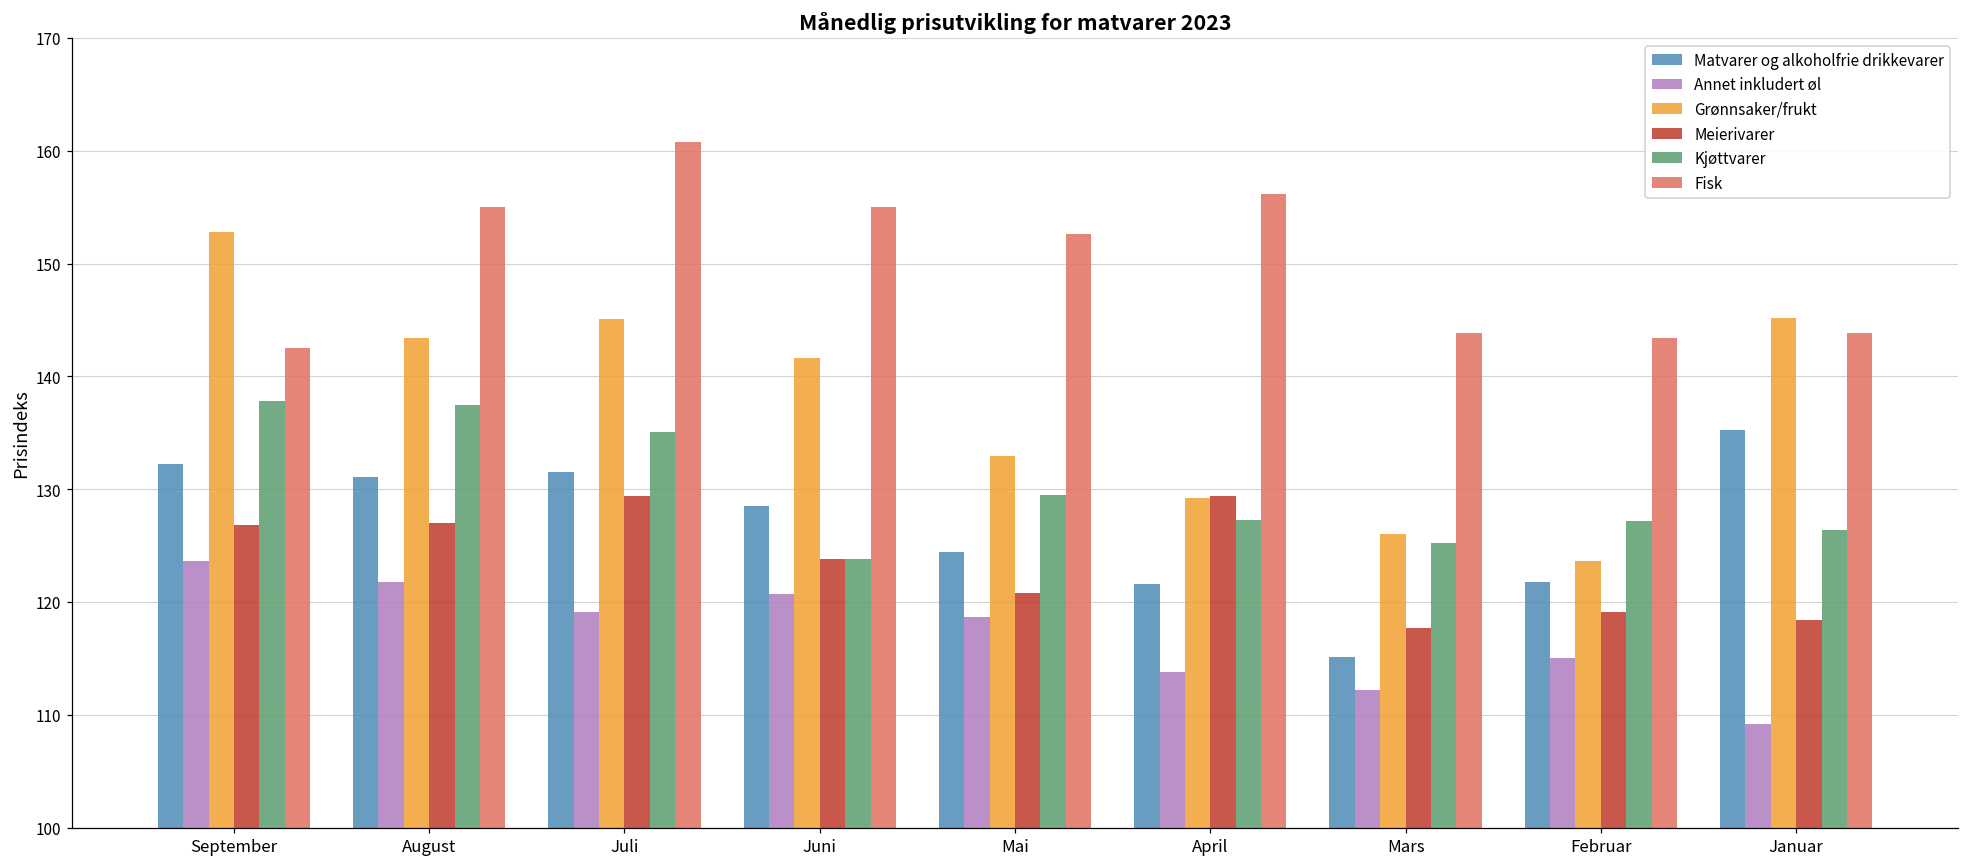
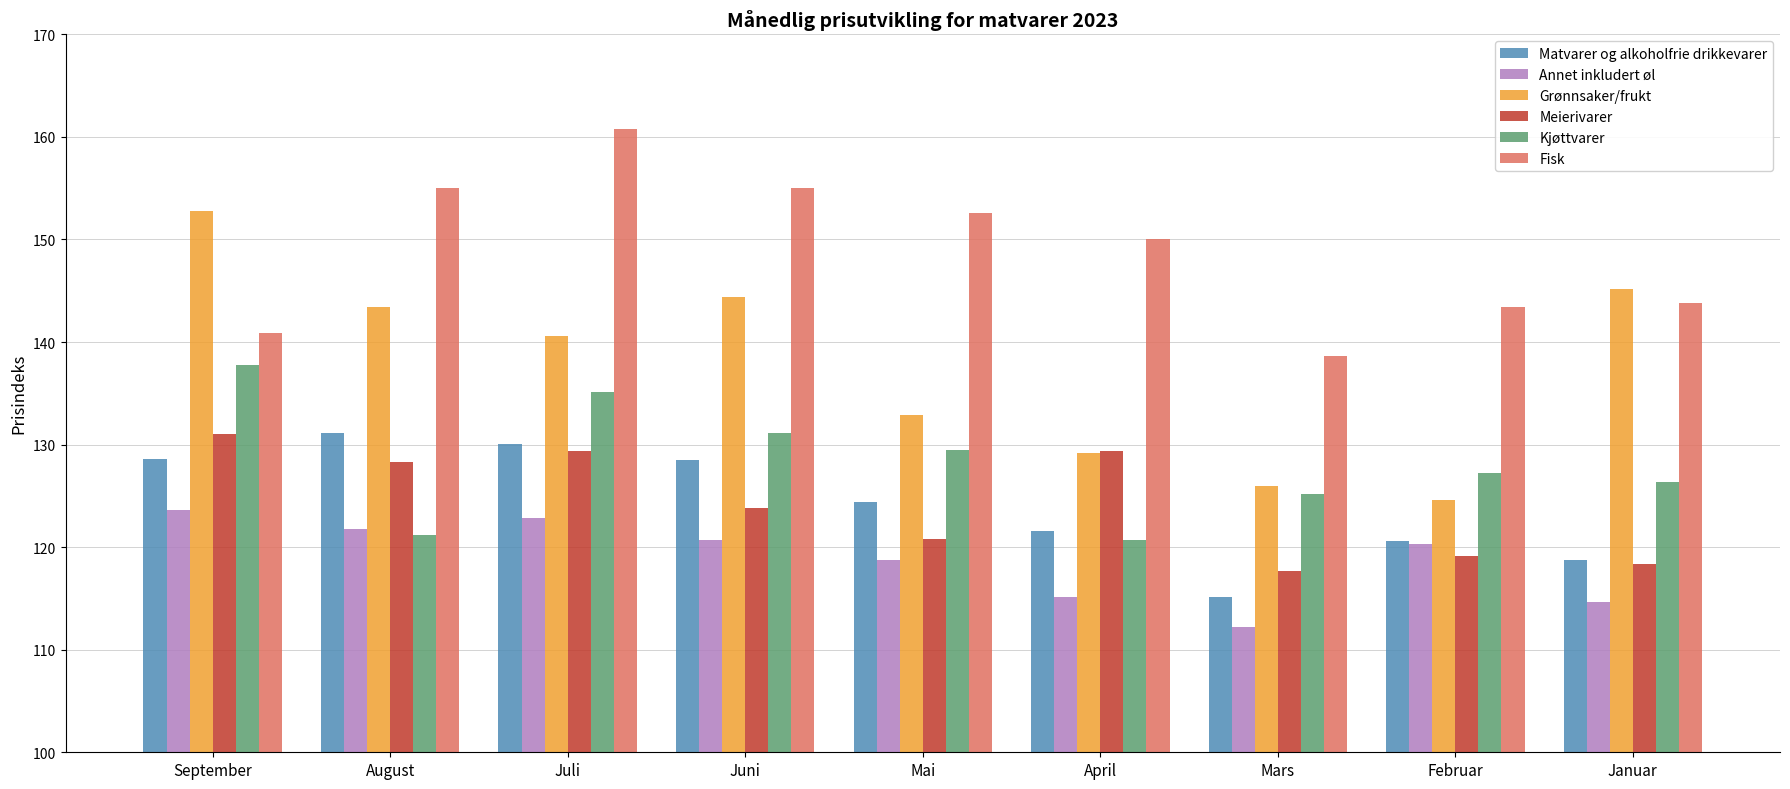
Matvarer og alkoholfrie drikkevarer, September: 132.2 -> 128.6
Meierivarer, September: 126.8 -> 131.0
Fisk, September: 142.5 -> 140.9
Meierivarer, August: 127.0 -> 128.3
Kjøttvarer, August: 137.5 -> 121.2
Matvarer og alkoholfrie drikkevarer, Juli: 131.5 -> 130.1
Annet inkludert øl, Juli: 119.1 -> 122.8
Grønnsaker/frukt, Juli: 145.1 -> 140.6
Grønnsaker/frukt, Juni: 141.6 -> 144.4
Kjøttvarer, Juni: 123.8 -> 131.1
Annet inkludert øl, April: 113.8 -> 115.1
Kjøttvarer, April: 127.3 -> 120.7
Fisk, April: 156.2 -> 150.0
Fisk, Mars: 143.8 -> 138.6
Matvarer og alkoholfrie drikkevarer, Februar: 121.8 -> 120.6
Annet inkludert øl, Februar: 115.0 -> 120.3
Grønnsaker/frukt, Februar: 123.6 -> 124.6
Matvarer og alkoholfrie drikkevarer, Januar: 135.2 -> 118.7
Annet inkludert øl, Januar: 109.2 -> 114.7
